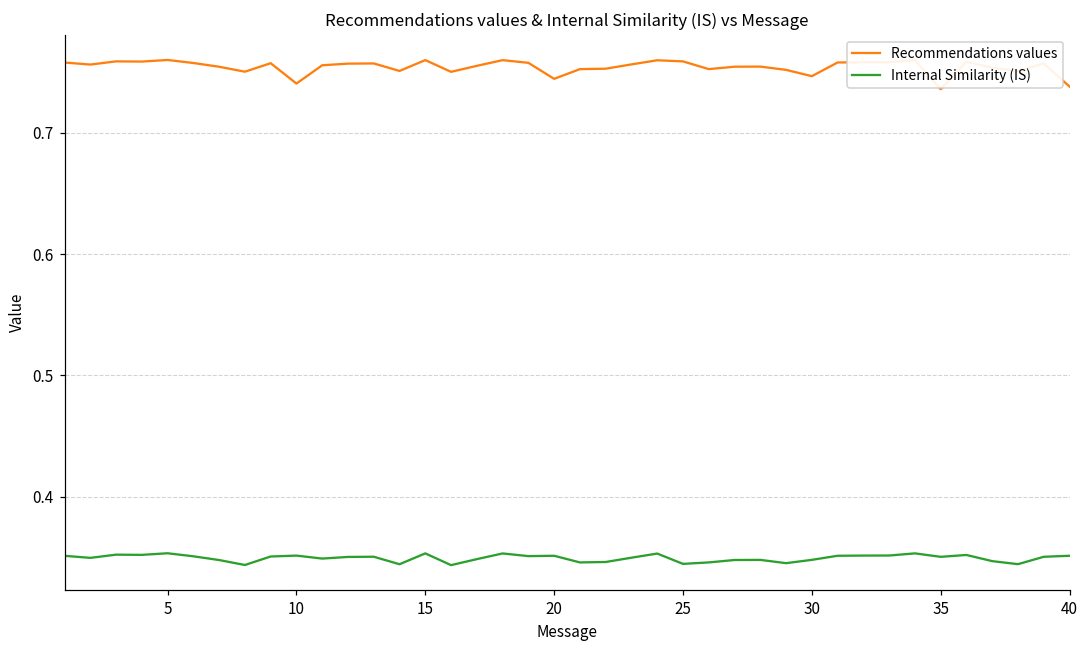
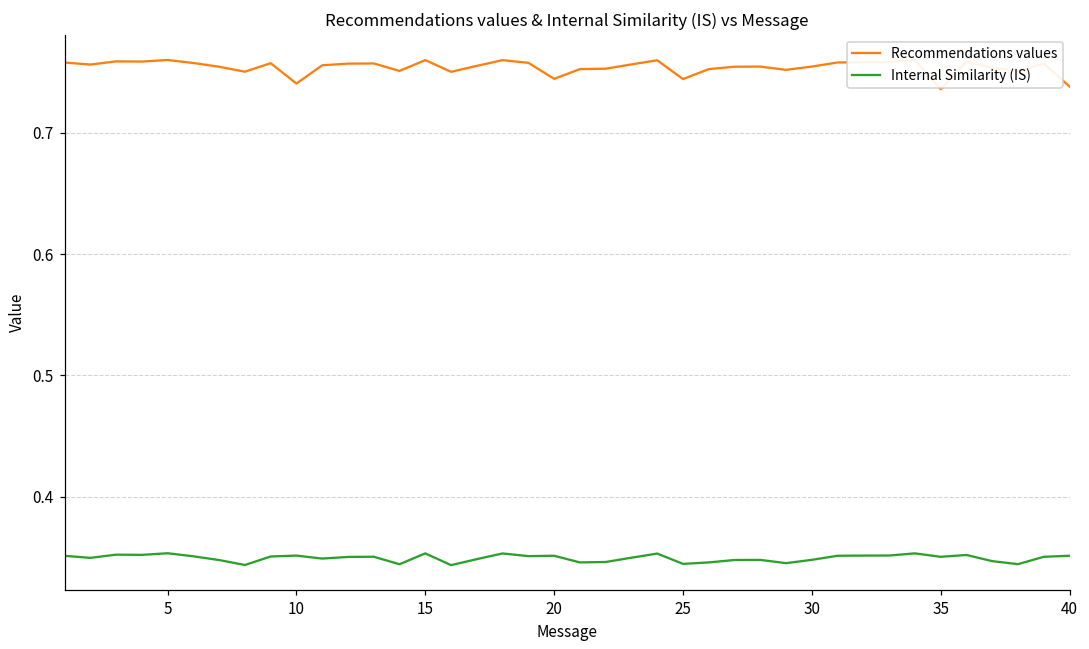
Recommendations values, 25: 0.759 -> 0.744
Recommendations values, 30: 0.747 -> 0.754
